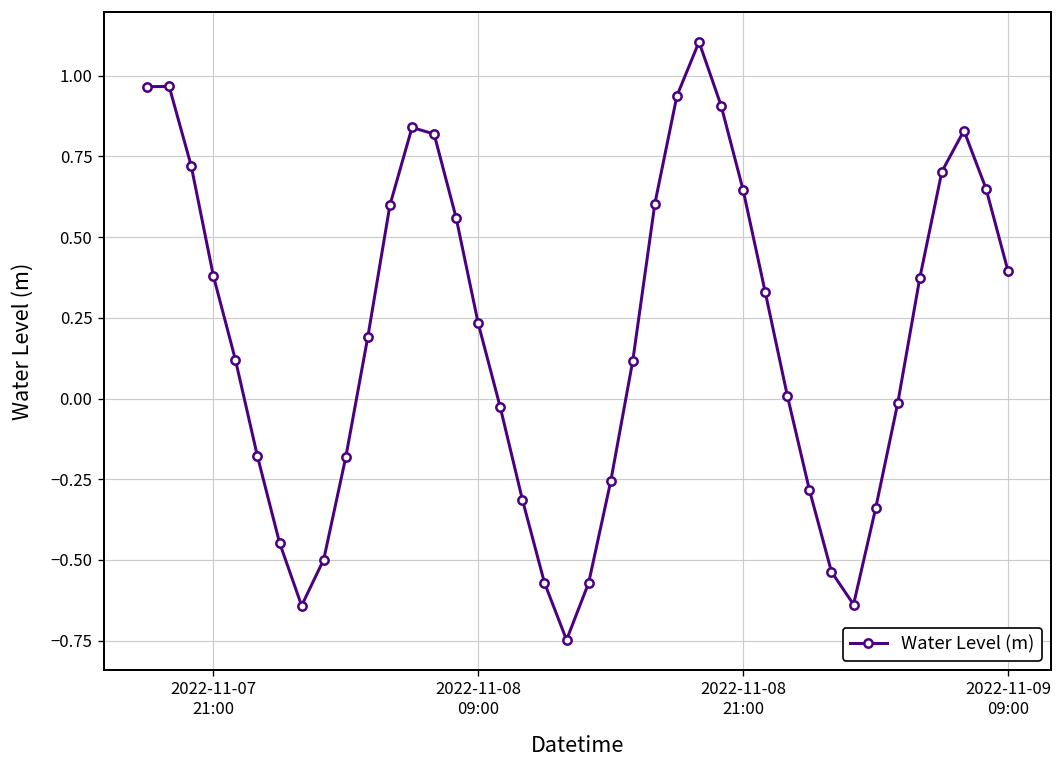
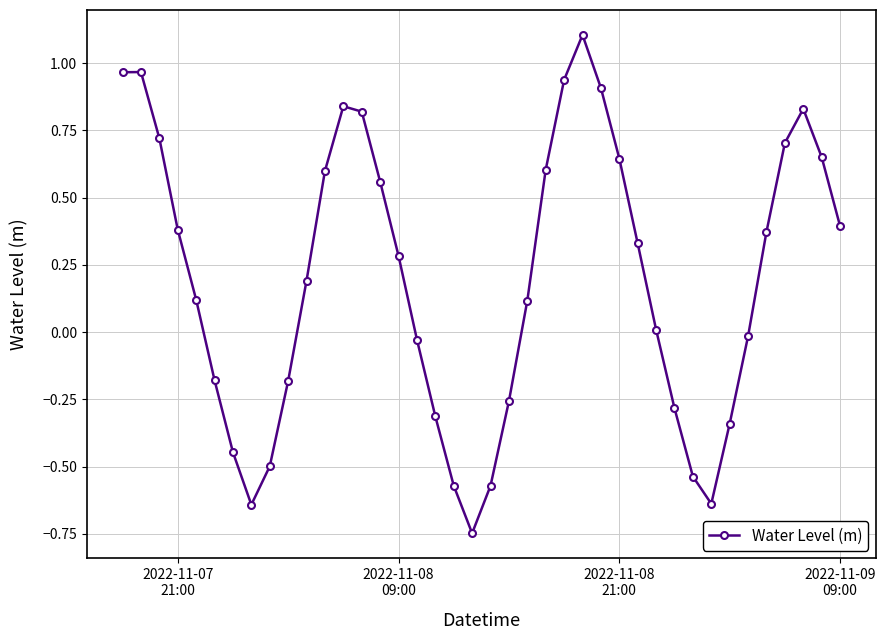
2022-11-08 09:00: 0.23 -> 0.28
